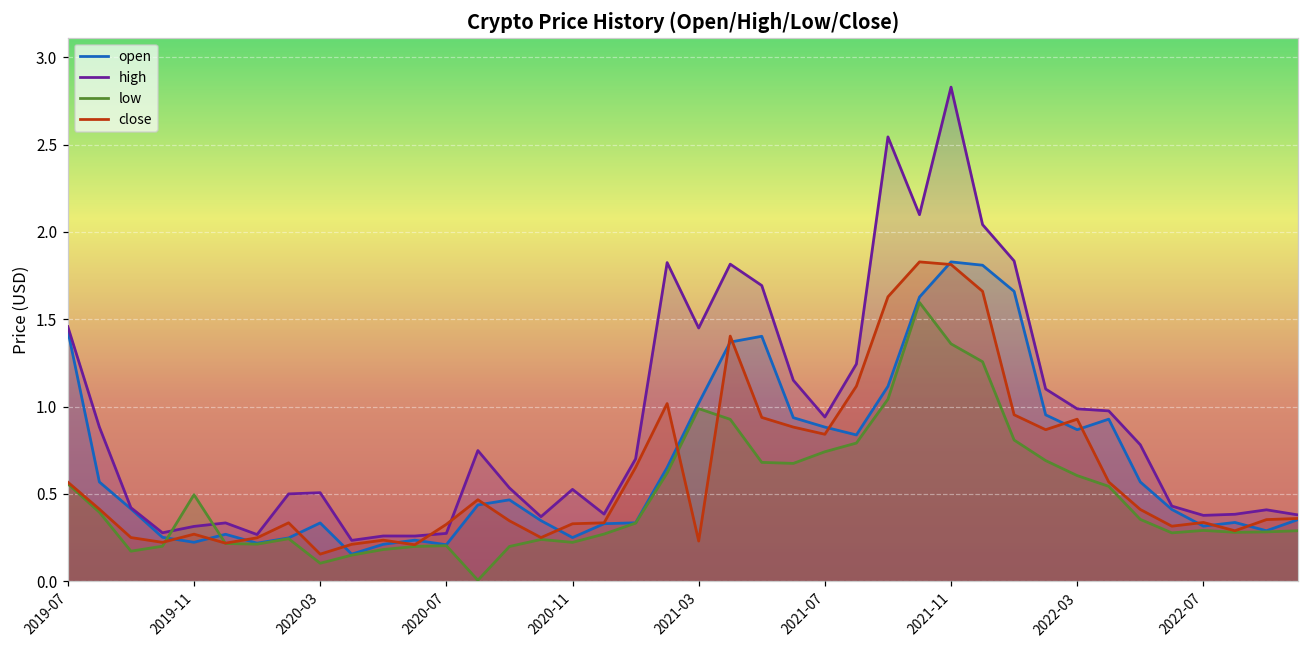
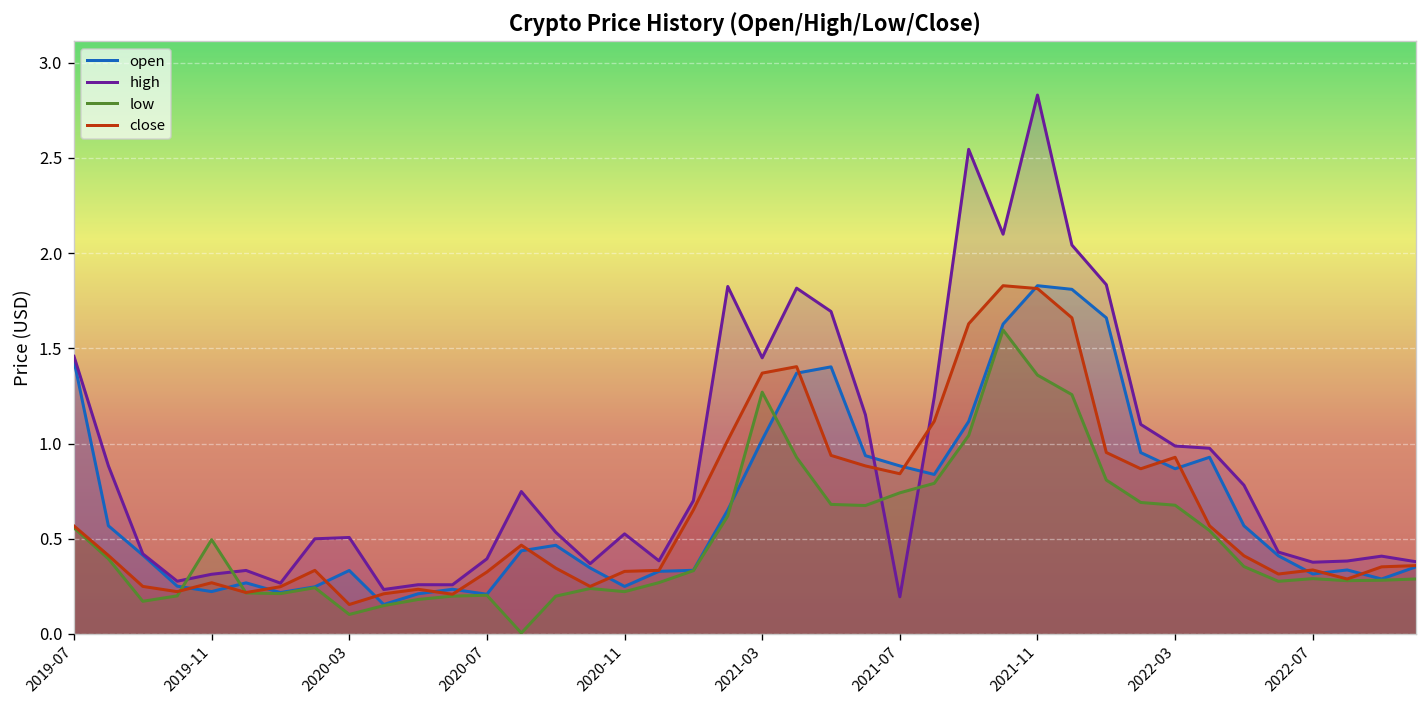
high, 2020-07: 0.27 -> 0.39
low, 2021-03: 0.99 -> 1.27
close, 2021-03: 0.23 -> 1.37
high, 2021-07: 0.94 -> 0.20
low, 2022-03: 0.60 -> 0.68
